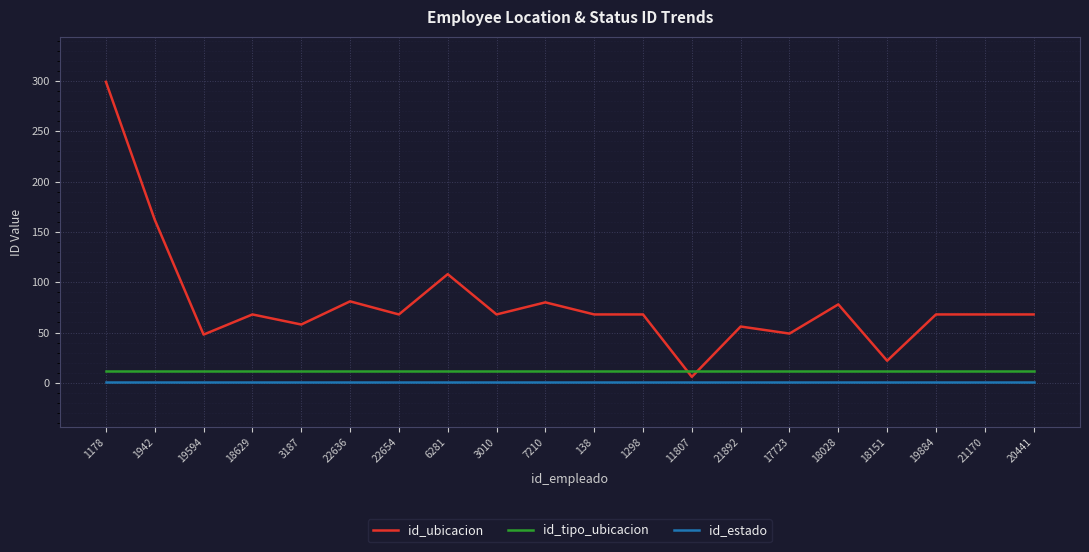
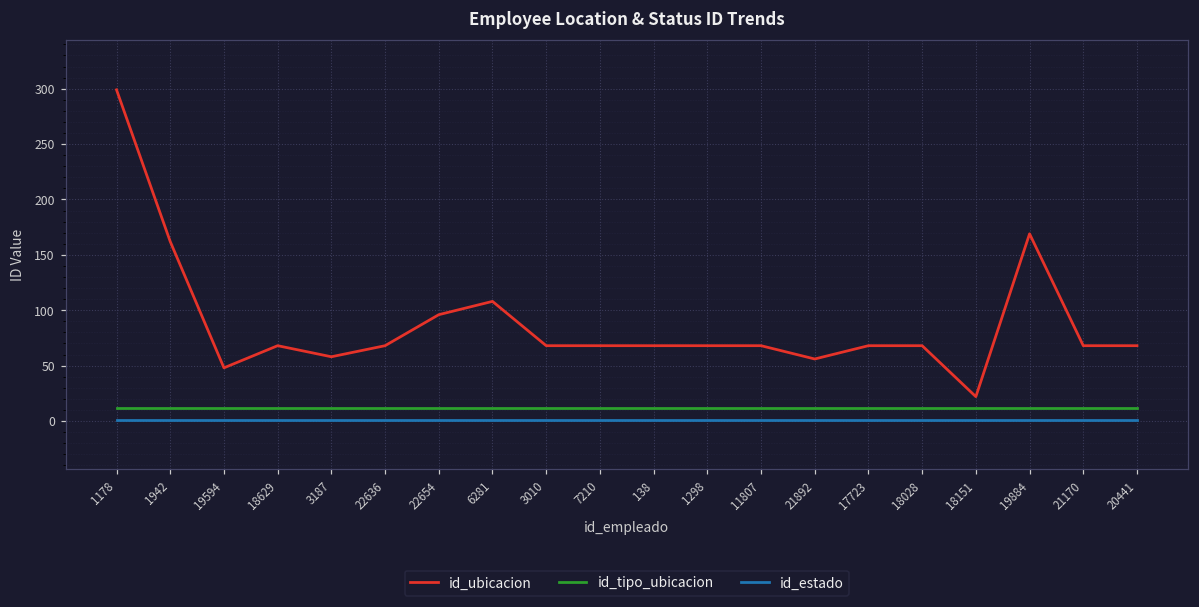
id_ubicacion, 22636: 81 -> 68
id_ubicacion, 22654: 68 -> 96
id_ubicacion, 7210: 80 -> 68
id_ubicacion, 11807: 6 -> 68
id_ubicacion, 17723: 49 -> 68
id_ubicacion, 18028: 78 -> 68
id_ubicacion, 19884: 68 -> 169
